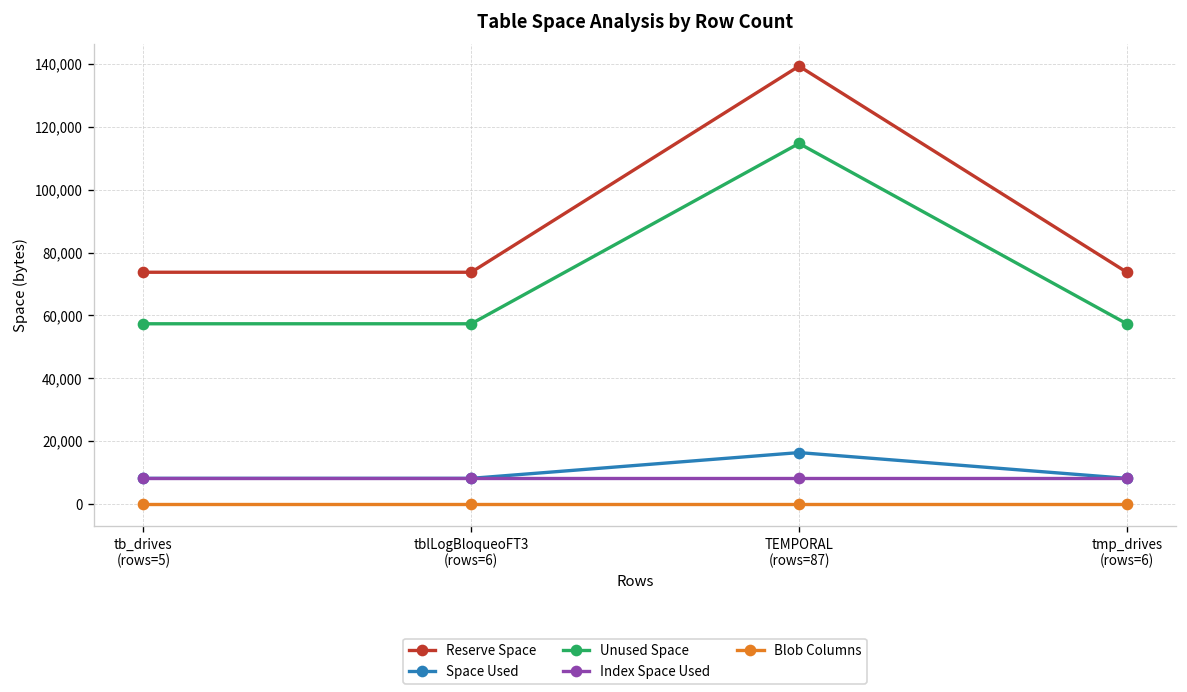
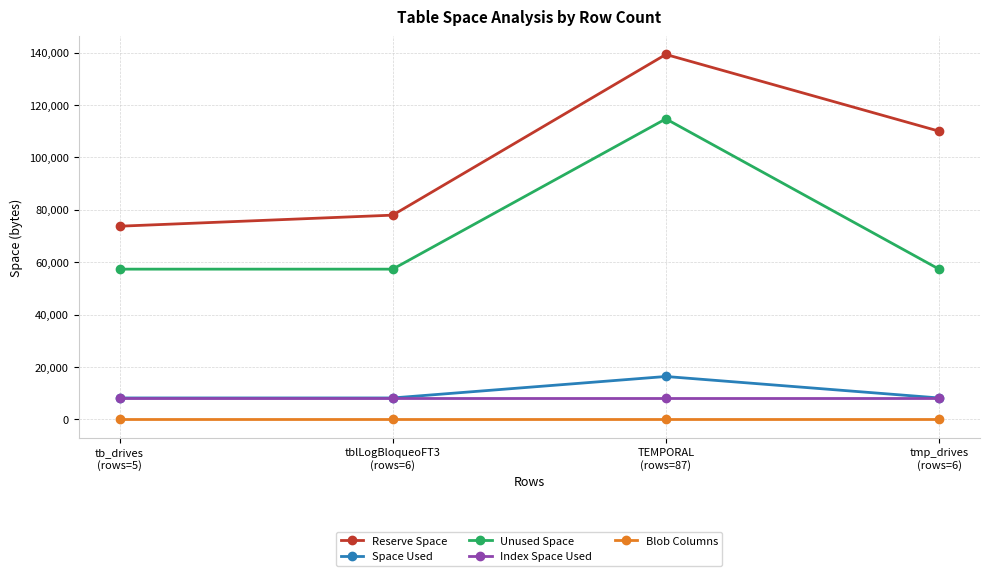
Reserve Space, tblLogBloqueoFT3 (rows=6): 74,000 -> 78,000
Reserve Space, tmp_drives (rows=6): 74,000 -> 110,000
